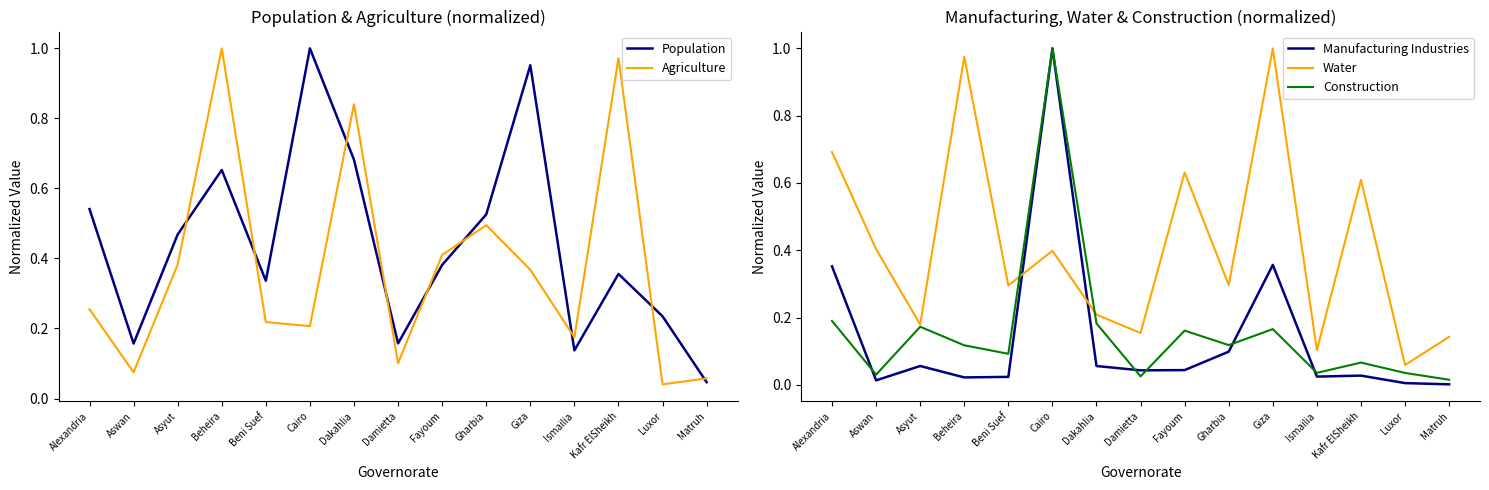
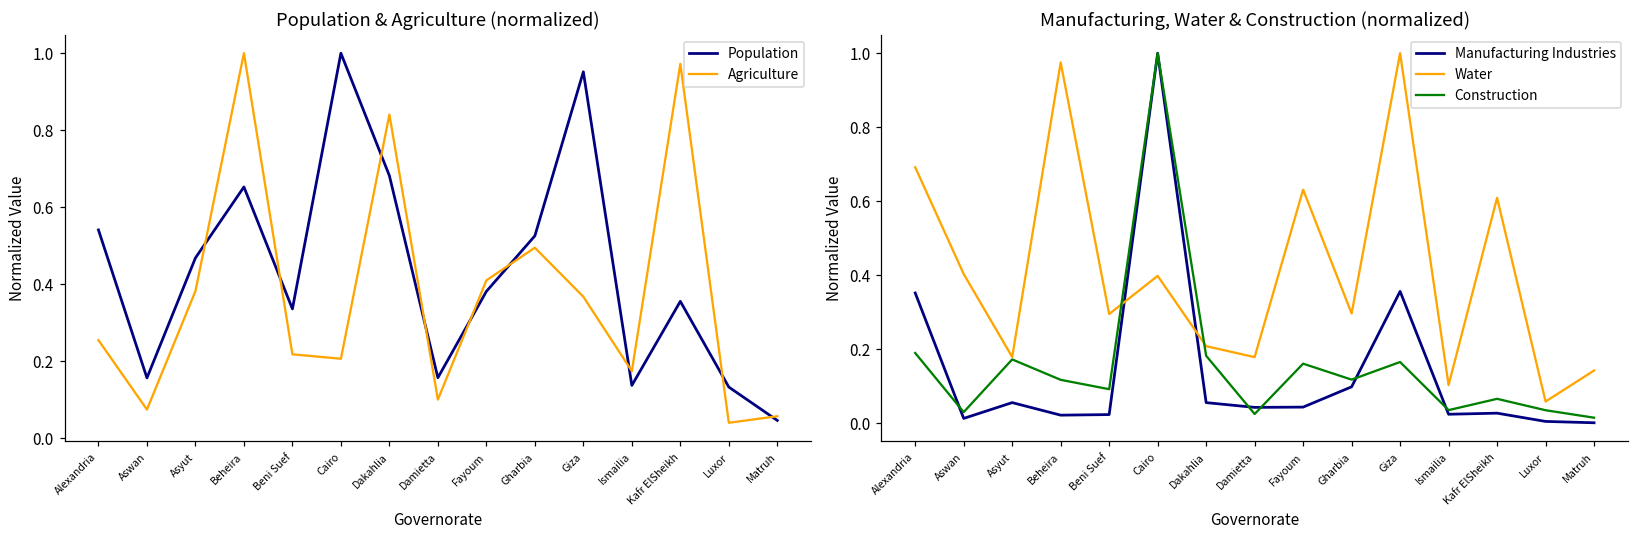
Population & Agriculture (normalized), Population, Luxor: 0.23 -> 0.13
Manufacturing, Water & Construction (normalized), Water, Damietta: 0.15 -> 0.18
